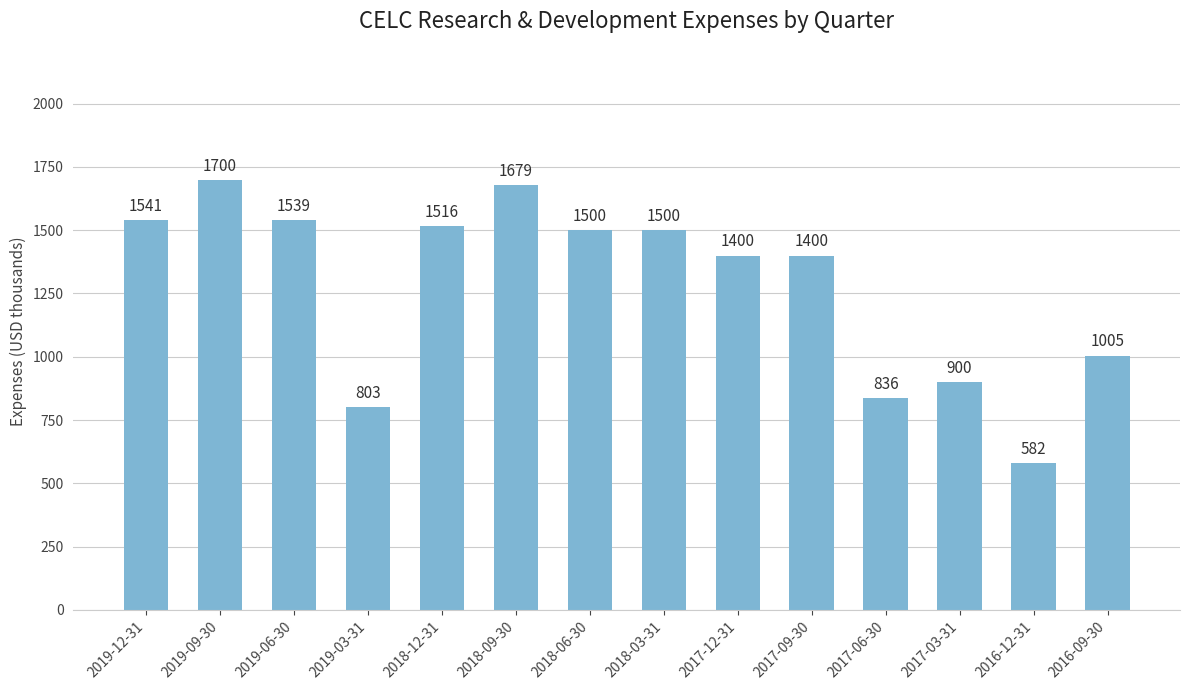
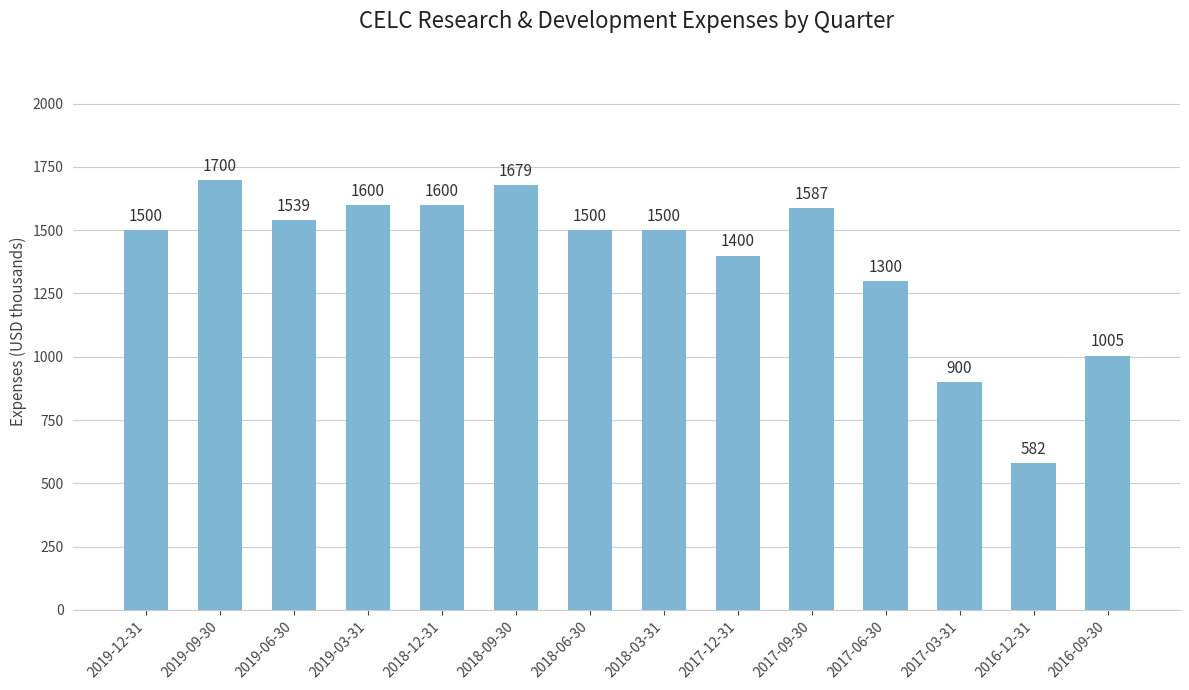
2019-12-31: 1541 -> 1500
2019-03-31: 803 -> 1600
2018-12-31: 1516 -> 1600
2017-09-30: 1400 -> 1587
2017-06-30: 836 -> 1300
